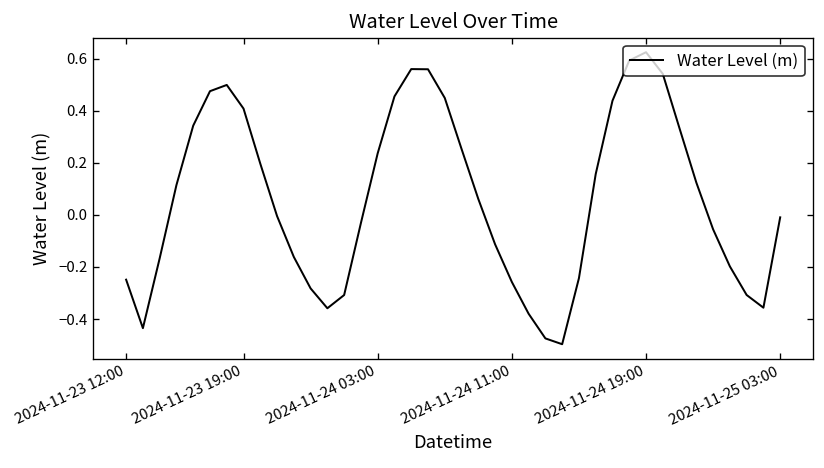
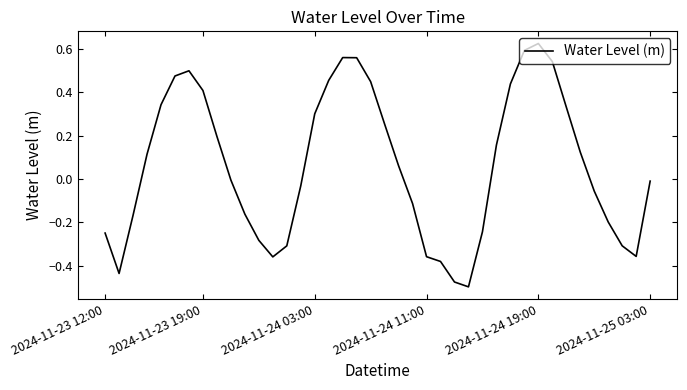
2024-11-24 03:00: 0.24 -> 0.30
2024-11-24 11:00: -0.26 -> -0.36
